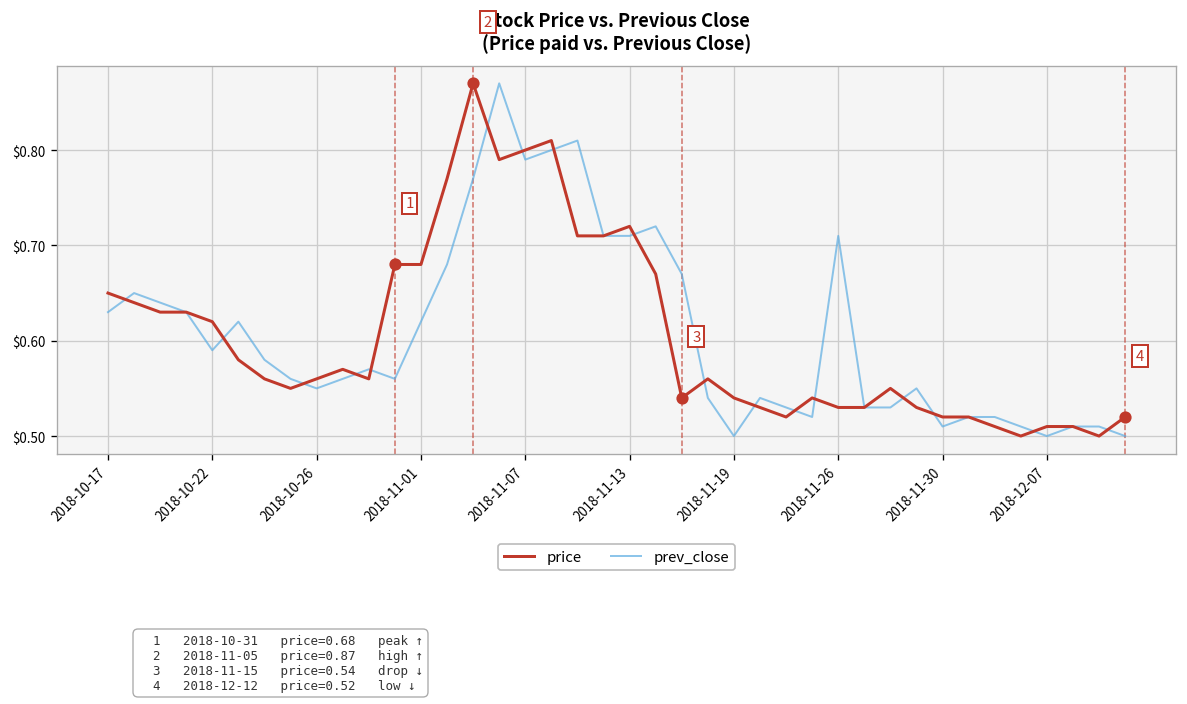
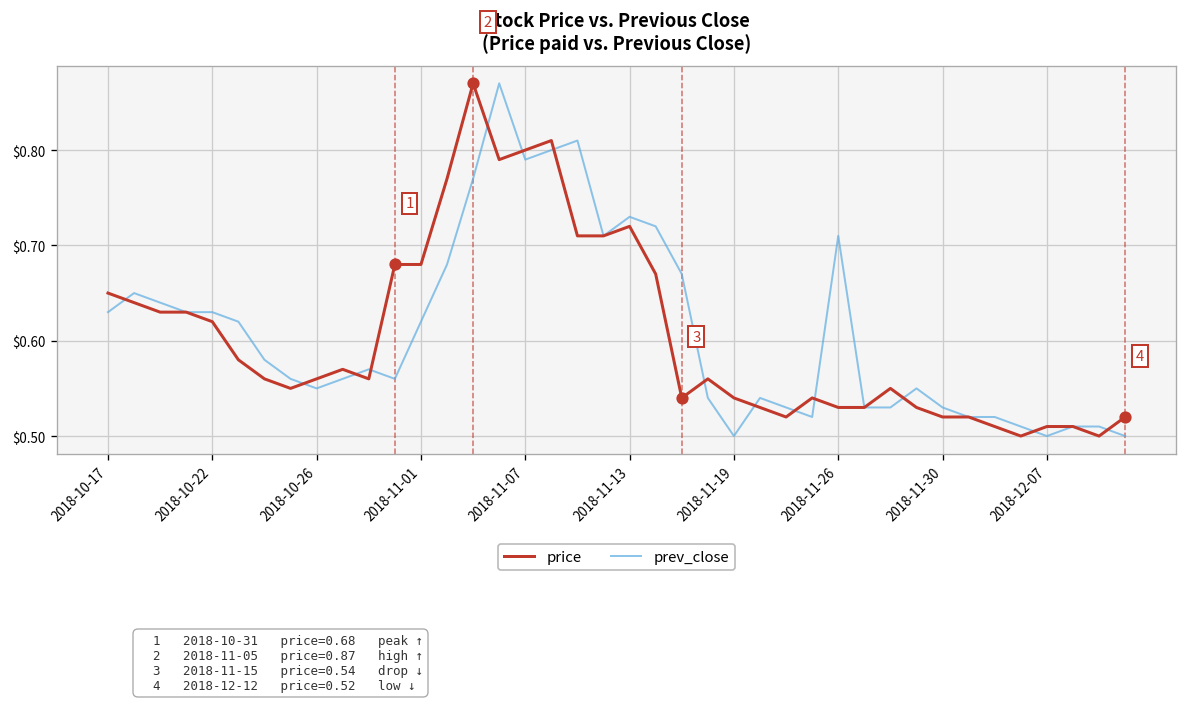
prev_close, 2018-10-22: $0.59 -> $0.63
prev_close, 2018-11-13: $0.71 -> $0.73
prev_close, 2018-11-30: $0.51 -> $0.53
